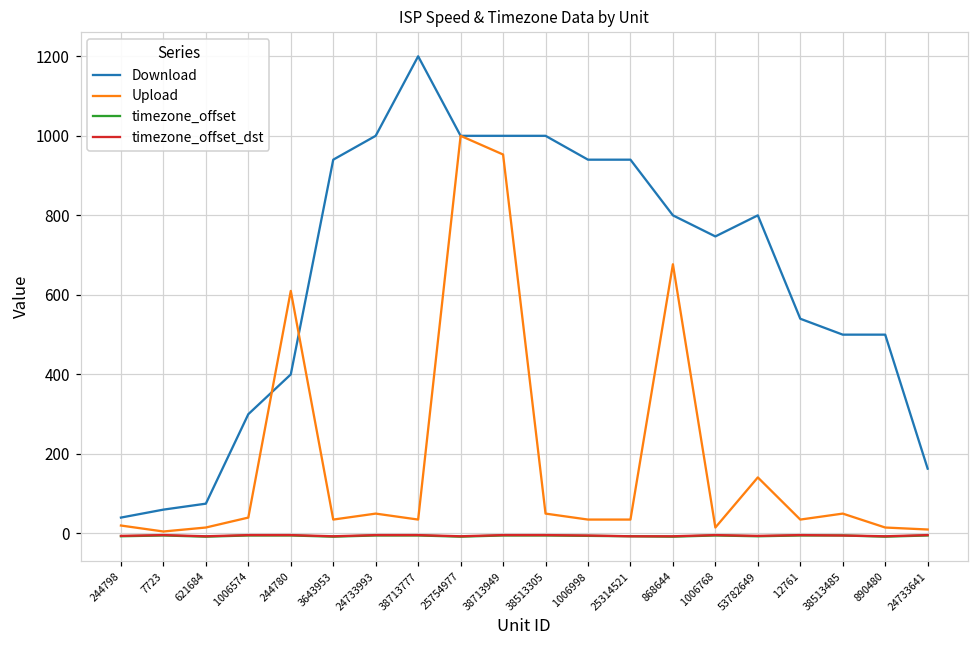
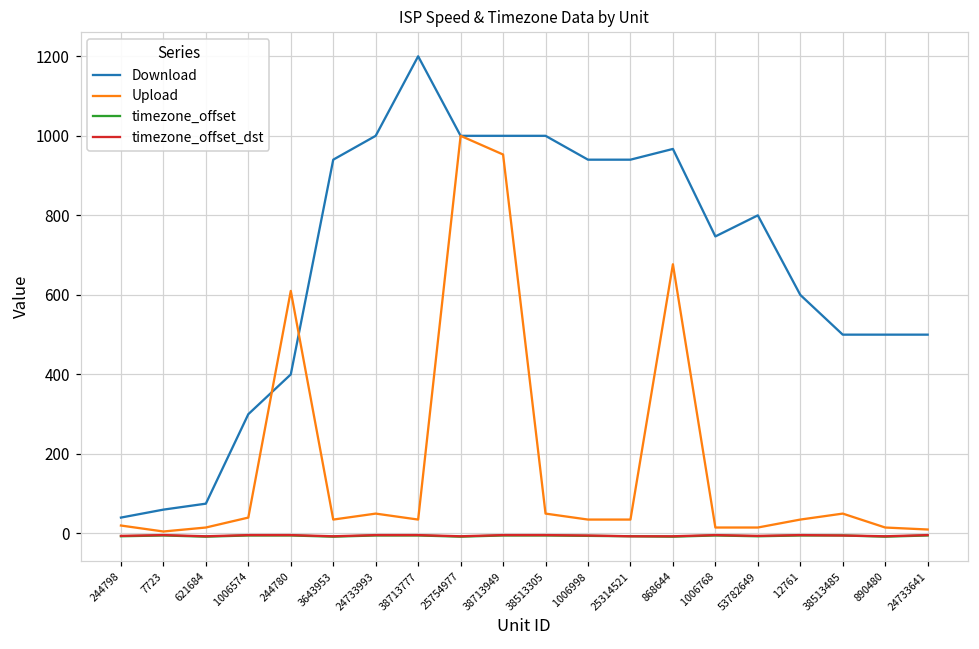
Download, 868644: 800 -> 970
Upload, 53782649: 140 -> 20
Download, 12761: 540 -> 600
Download, 24733641: 160 -> 500
